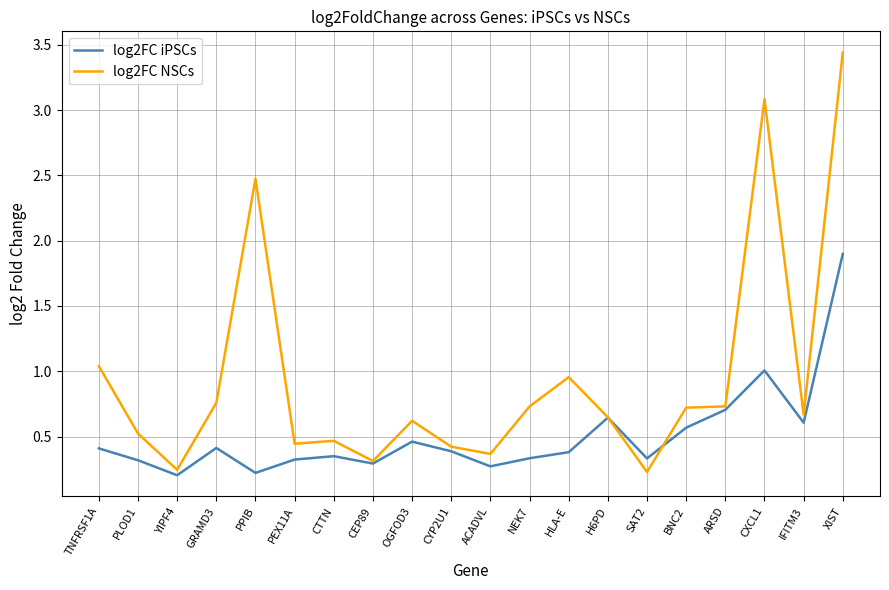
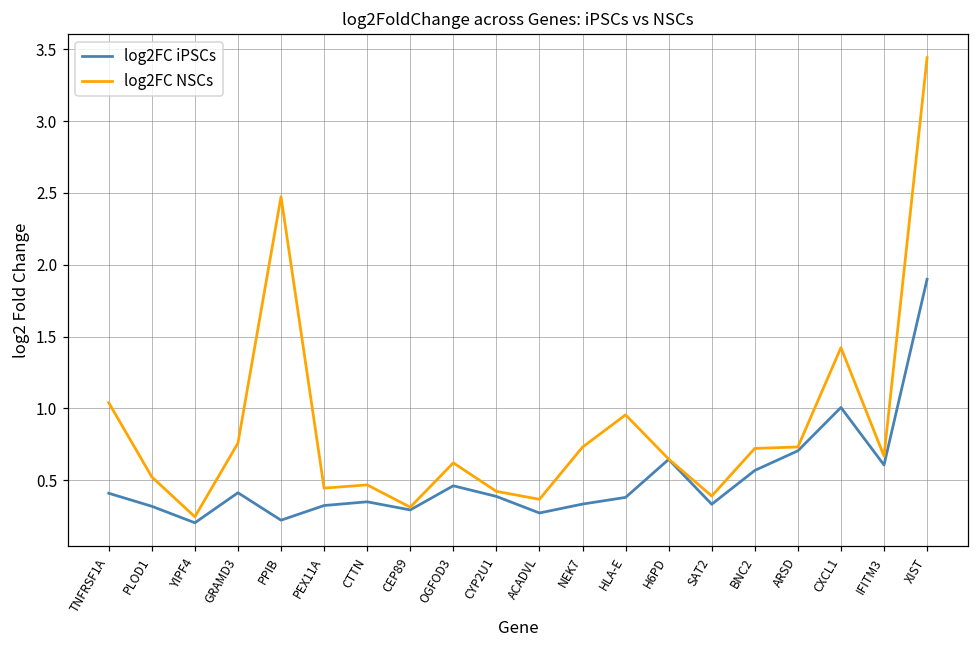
log2FC NSCs, SAT2: 0.23 -> 0.39
log2FC NSCs, CXCL1: 3.08 -> 1.42
